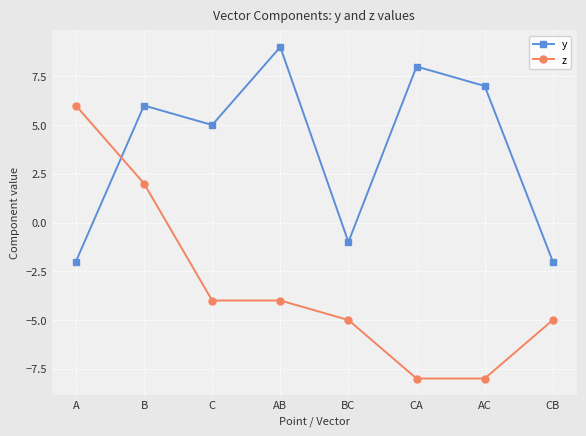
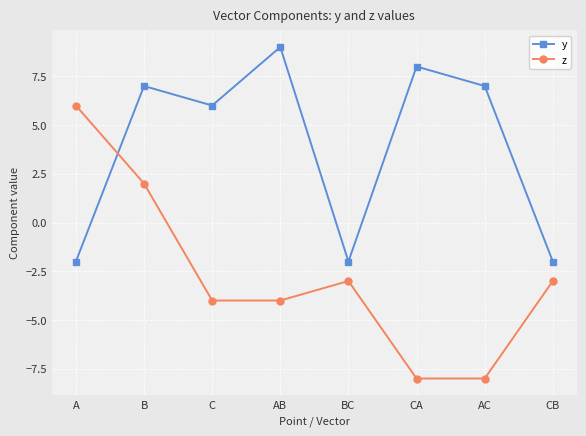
y, B: 6 -> 7
y, C: 5 -> 6
y, BC: -1 -> -2
z, BC: -5 -> -3
z, CB: -5 -> -3
